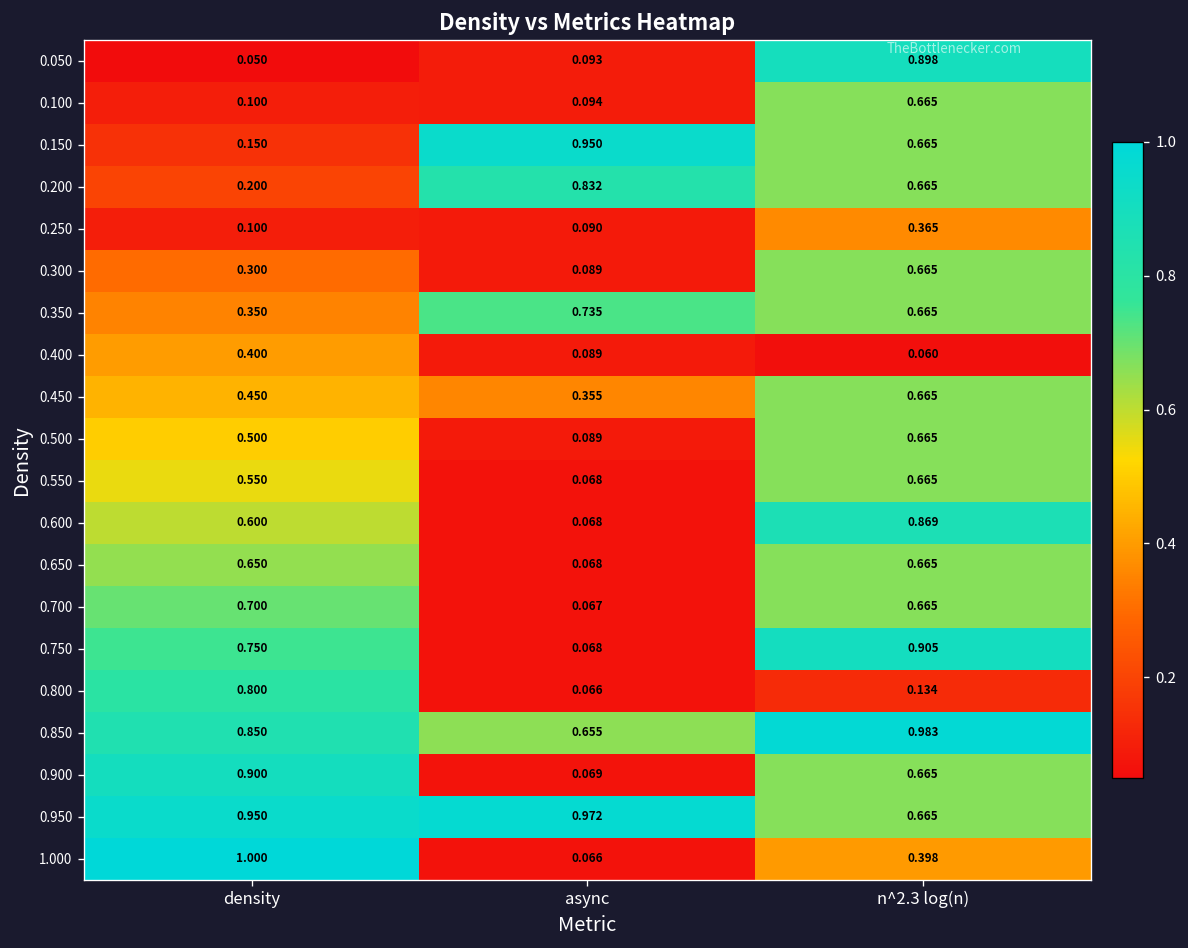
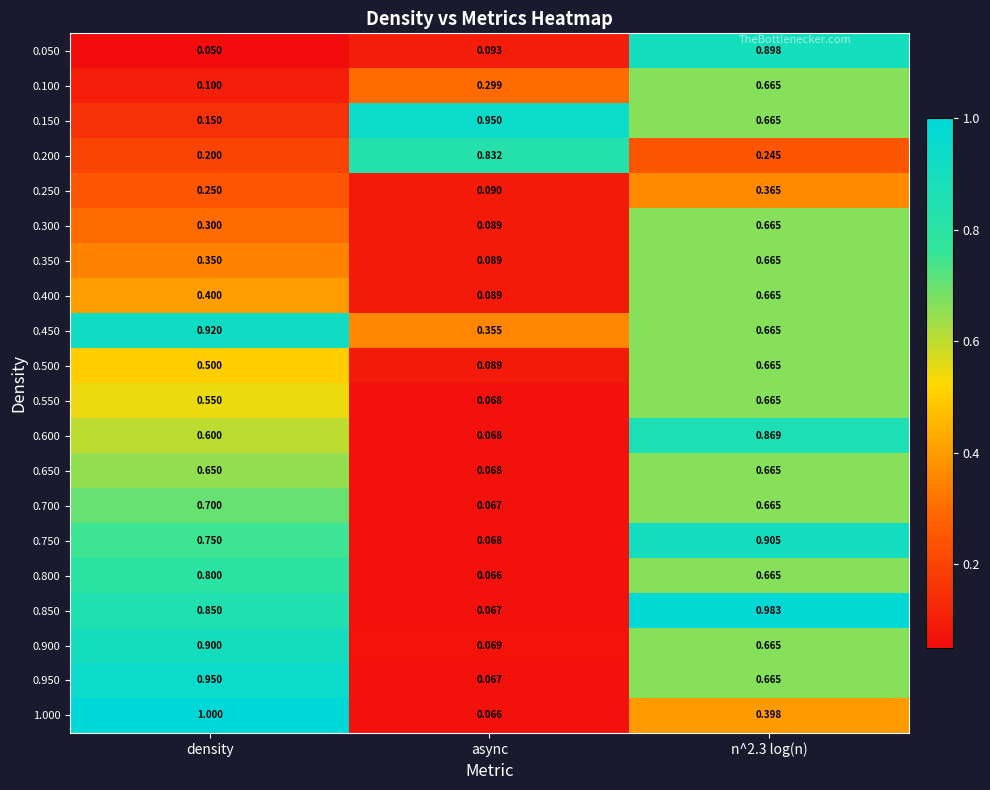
0.100, async: 0.094 -> 0.299
0.200, n^2.3 log(n): 0.665 -> 0.245
0.250, density: 0.100 -> 0.250
0.350, async: 0.735 -> 0.089
0.400, n^2.3 log(n): 0.060 -> 0.665
0.450, density: 0.450 -> 0.920
0.800, n^2.3 log(n): 0.134 -> 0.665
0.850, async: 0.655 -> 0.067
0.950, async: 0.972 -> 0.067
